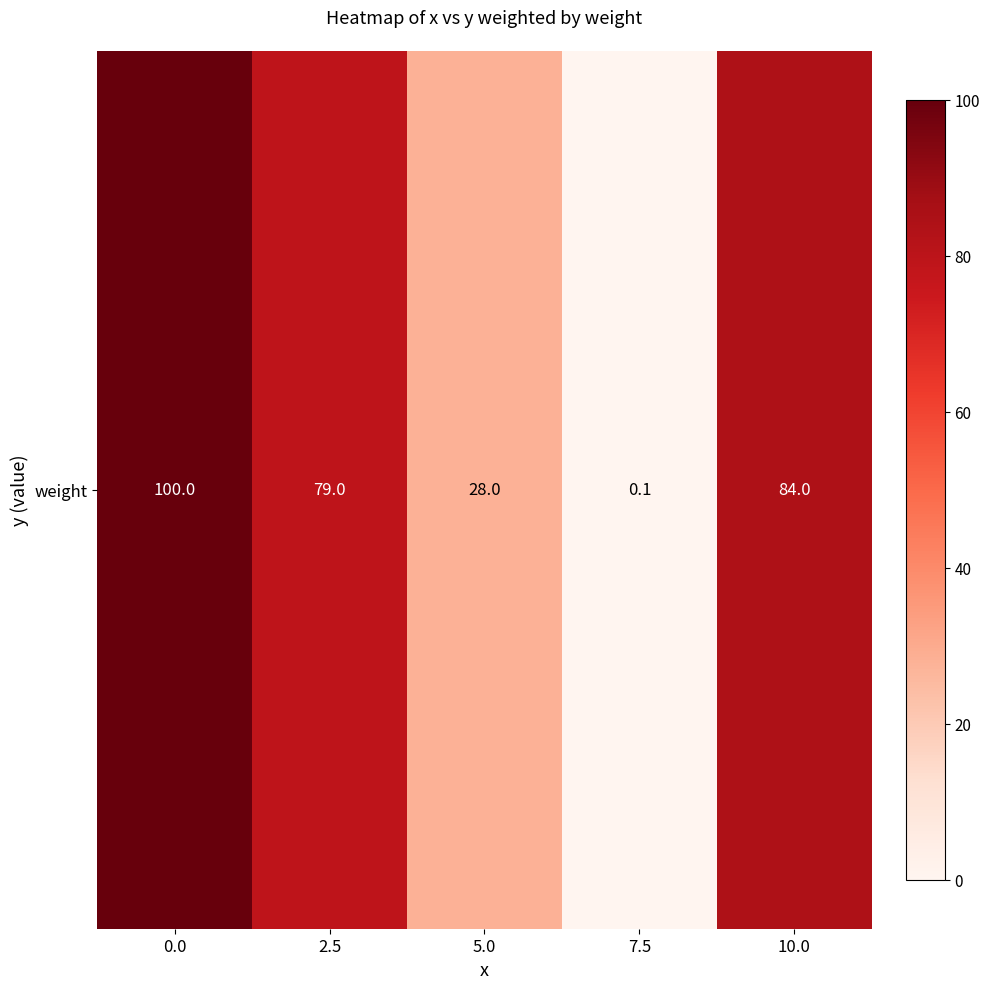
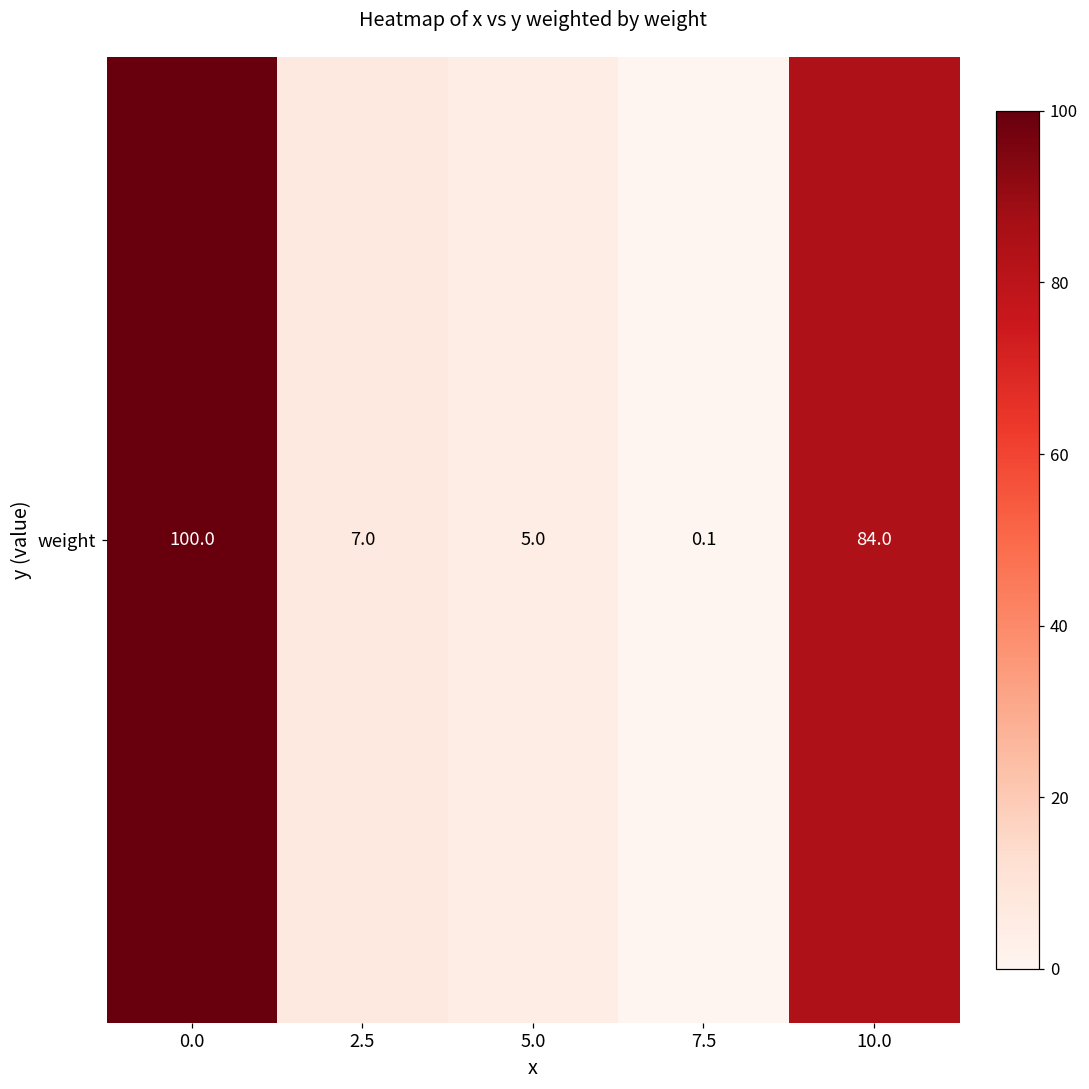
weight, 2.5: 79.0 -> 7.0
weight, 5.0: 28.0 -> 5.0
